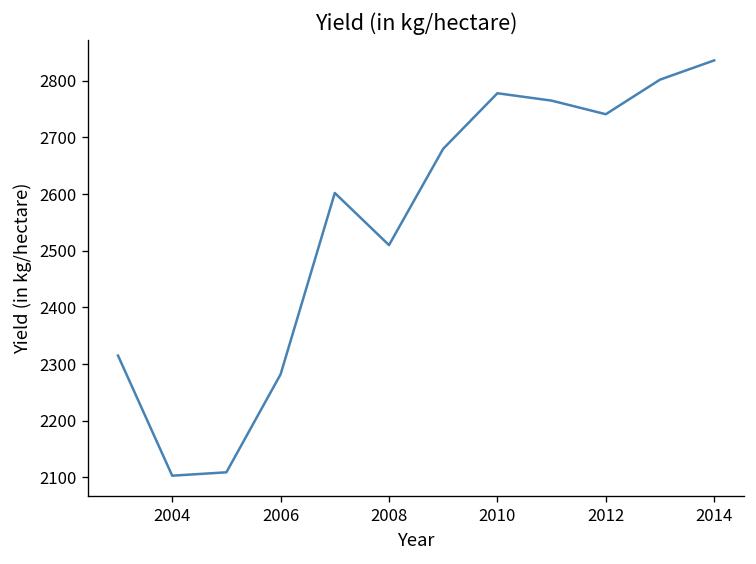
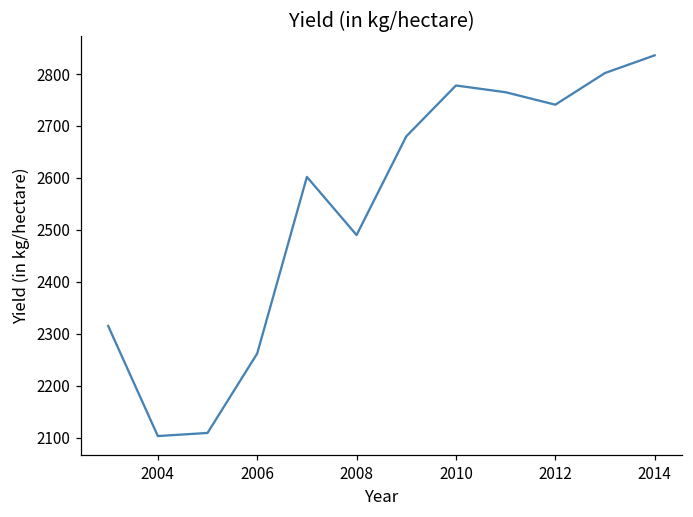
2006: 2280 -> 2260
2008: 2510 -> 2490
